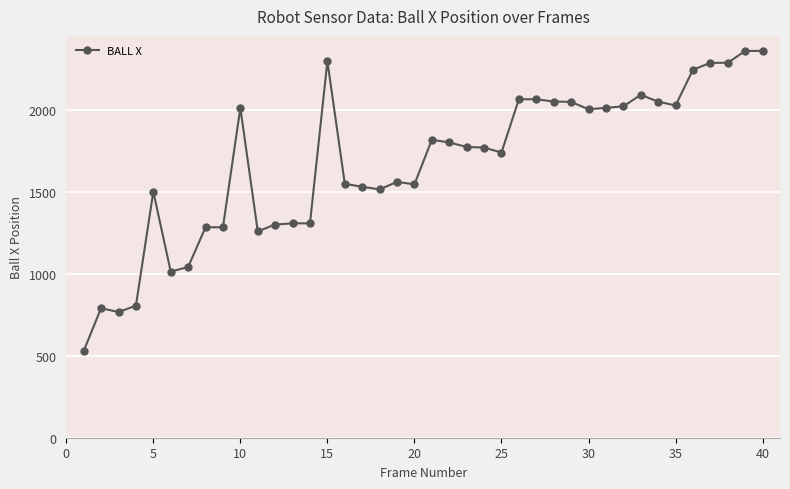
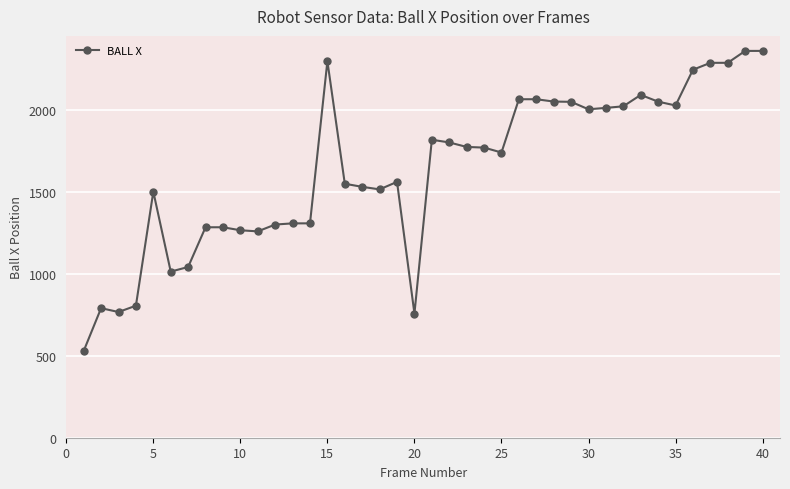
10: 2010 -> 1270
20: 1550 -> 760
